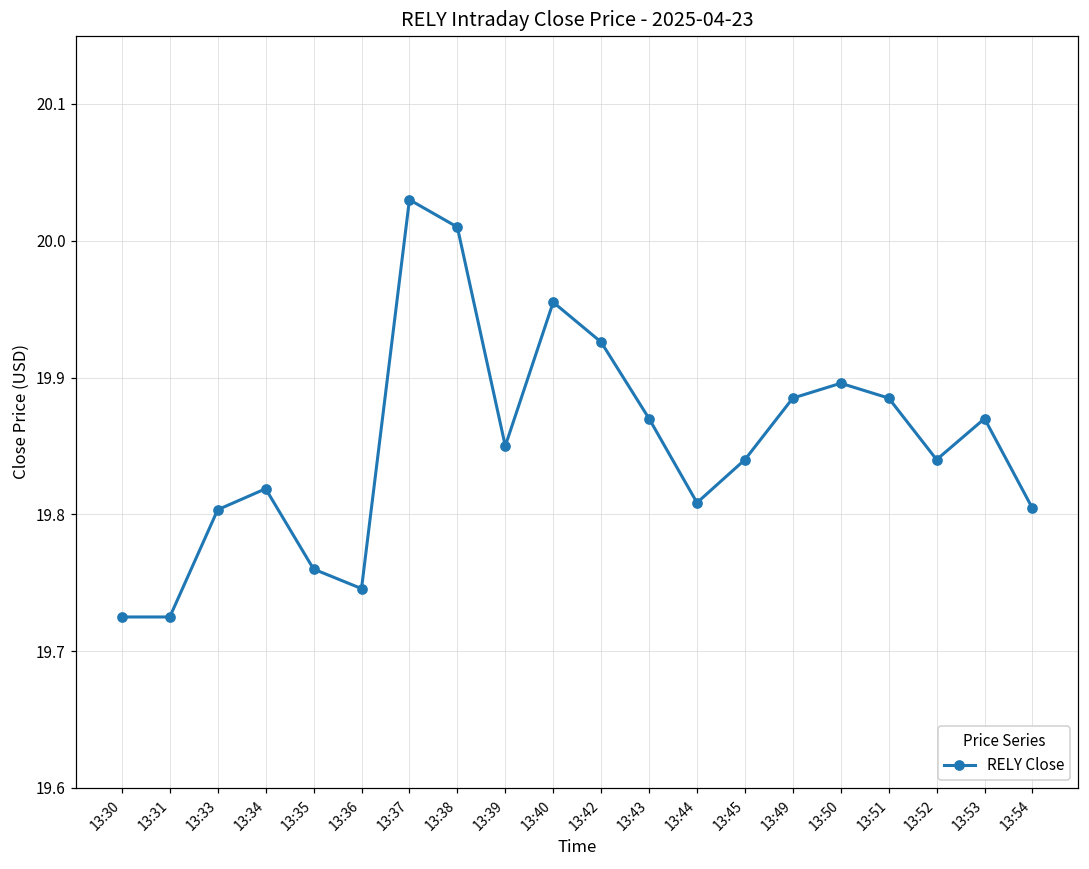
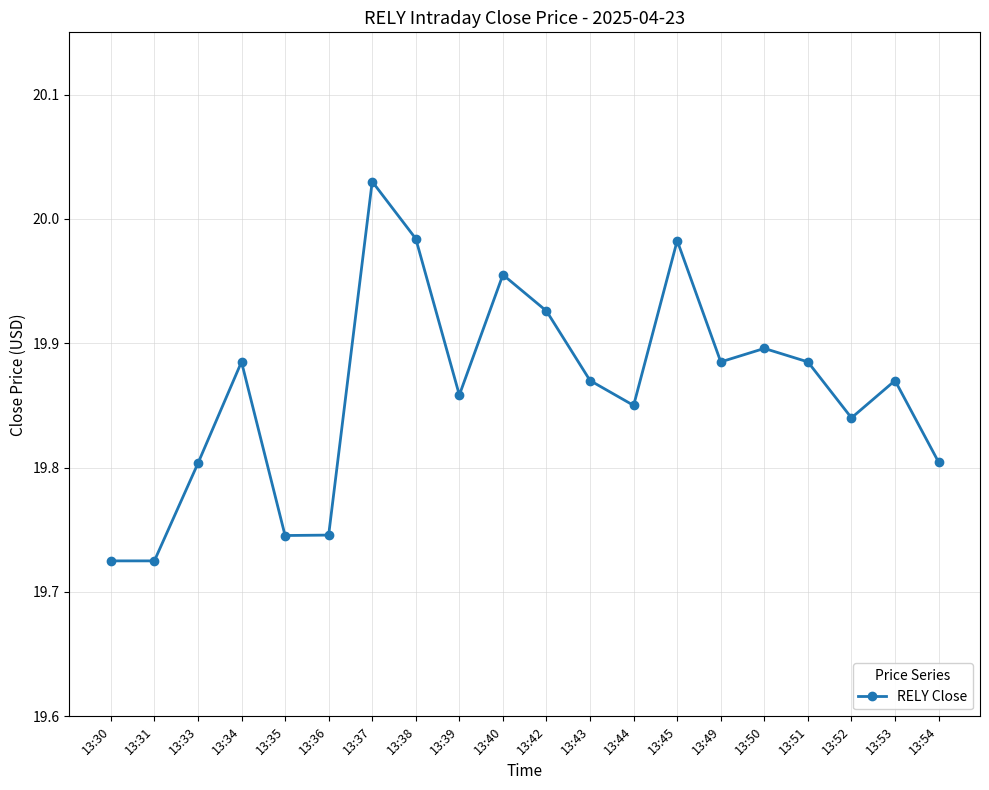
13:34: 19.819 -> 19.885
13:35: 19.760 -> 19.745
13:38: 20.010 -> 19.984
13:39: 19.850 -> 19.858
13:44: 19.809 -> 19.850
13:45: 19.840 -> 19.982
